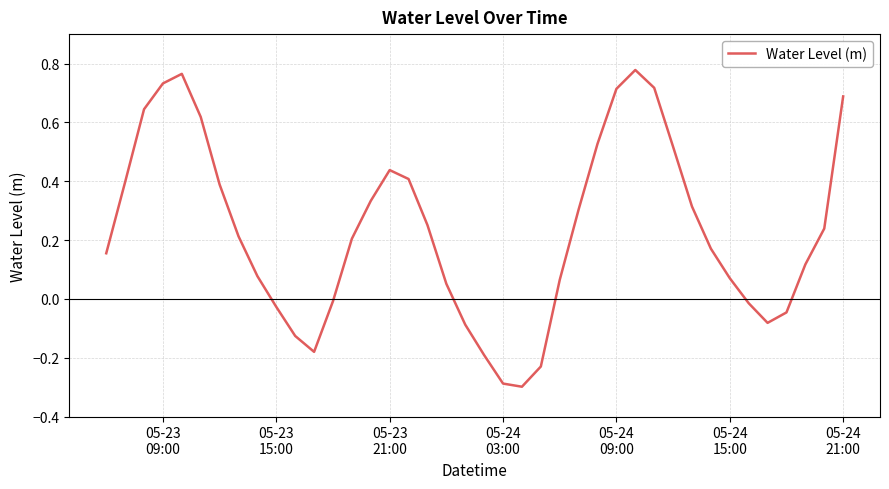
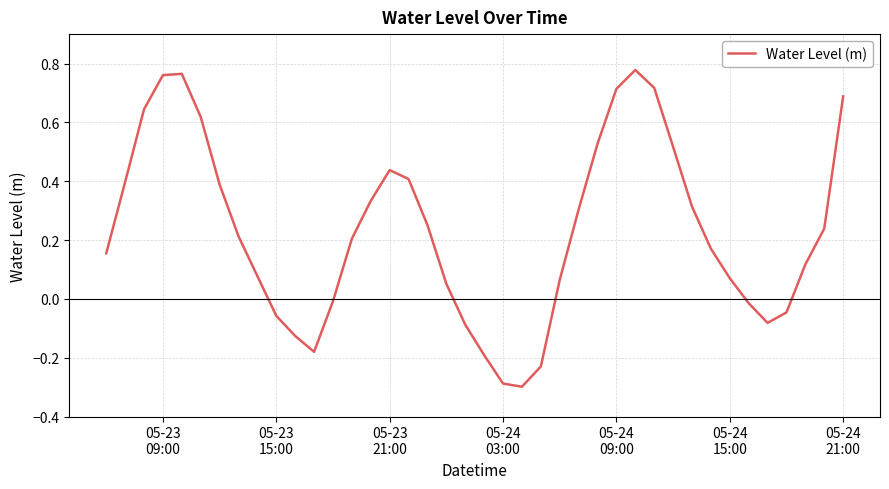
05-23 09:00: 0.73 -> 0.76
05-23 15:00: -0.03 -> -0.06
